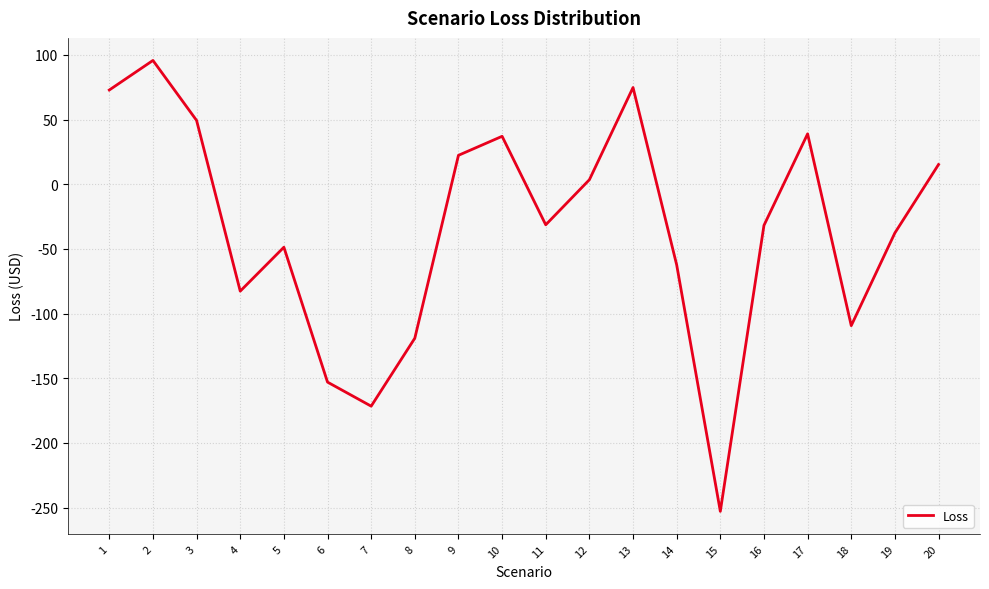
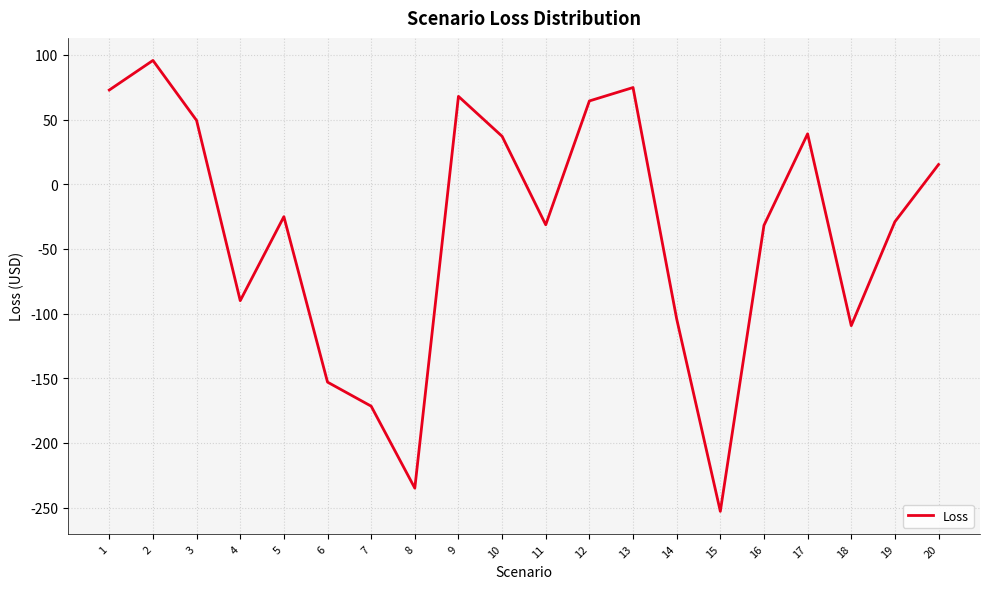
4: -83 -> -90
5: -49 -> -25
8: -119 -> -235
9: 22 -> 68
12: 4 -> 64
14: -62 -> -104
19: -38 -> -29
